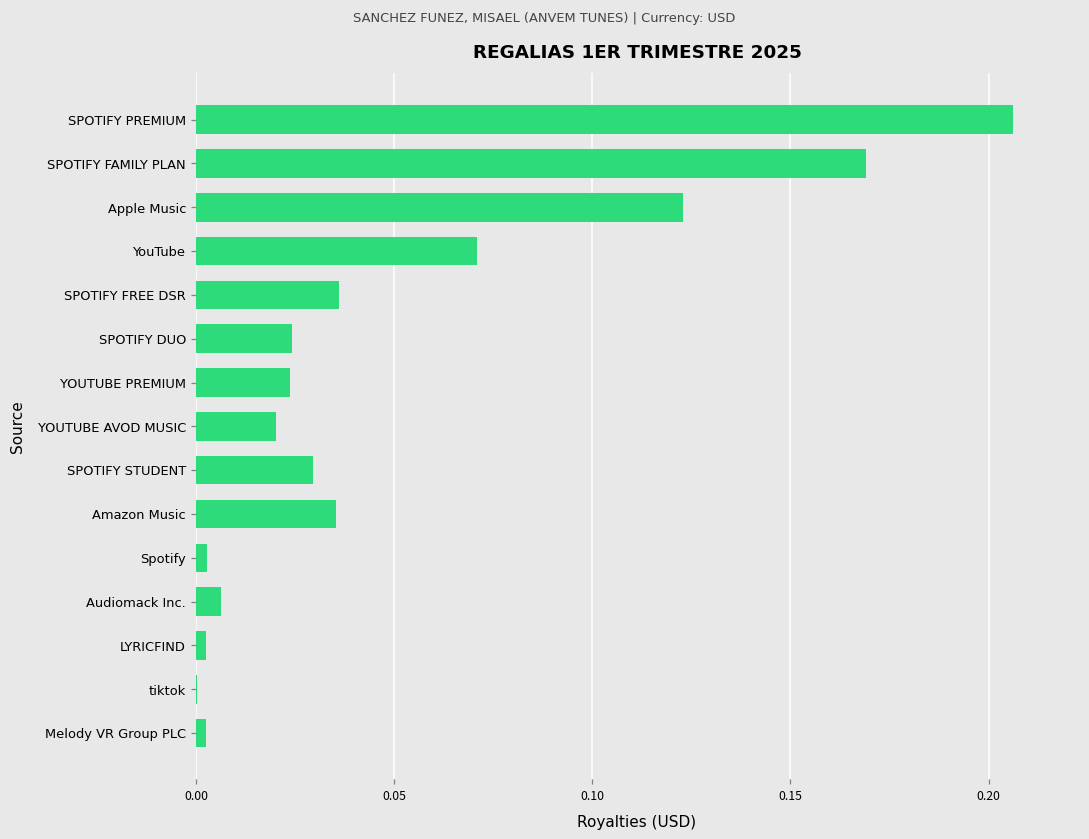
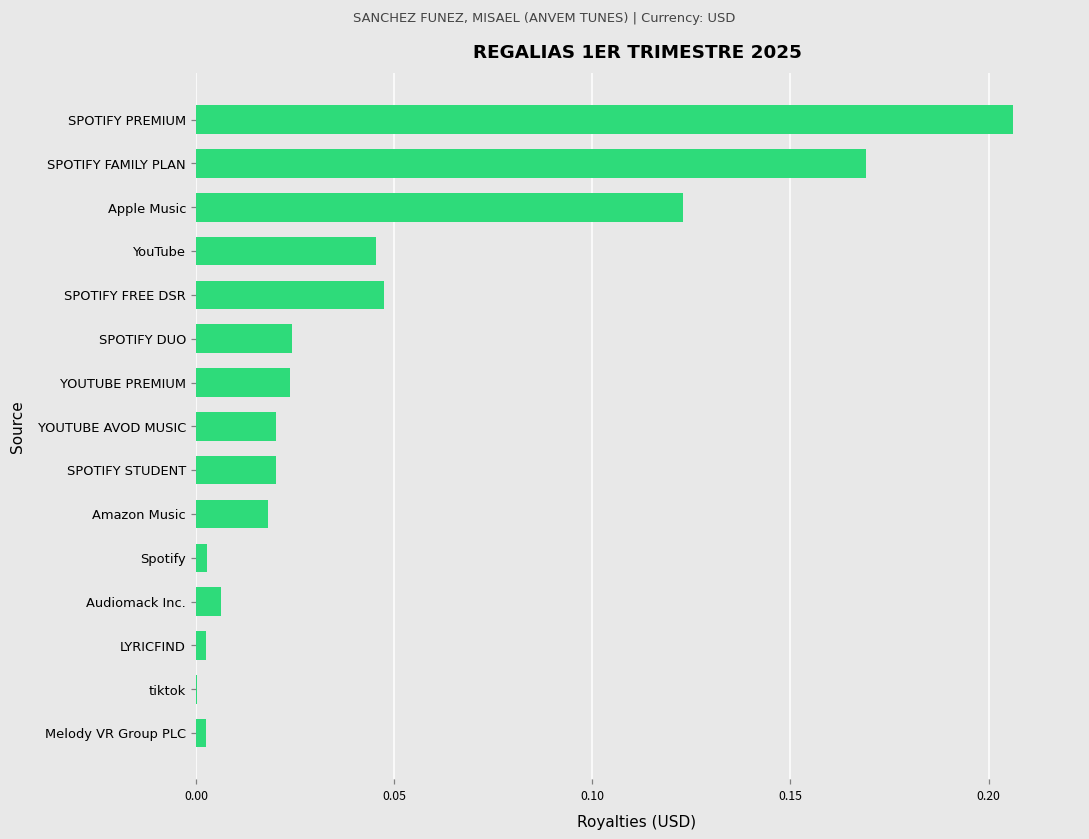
YouTube: 0.071 -> 0.045
SPOTIFY FREE DSR: 0.036 -> 0.047
SPOTIFY STUDENT: 0.030 -> 0.020
Amazon Music: 0.035 -> 0.018
